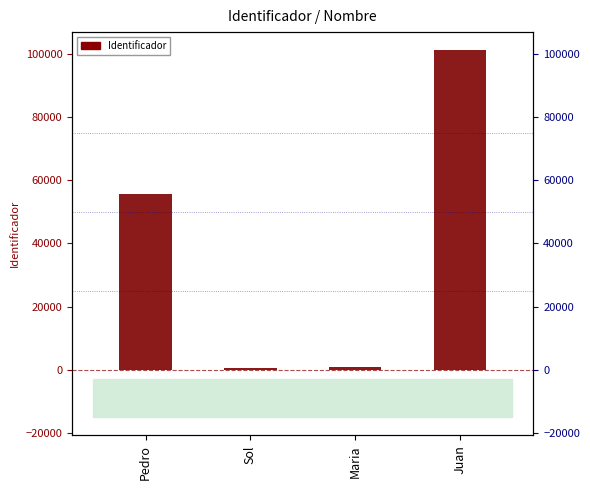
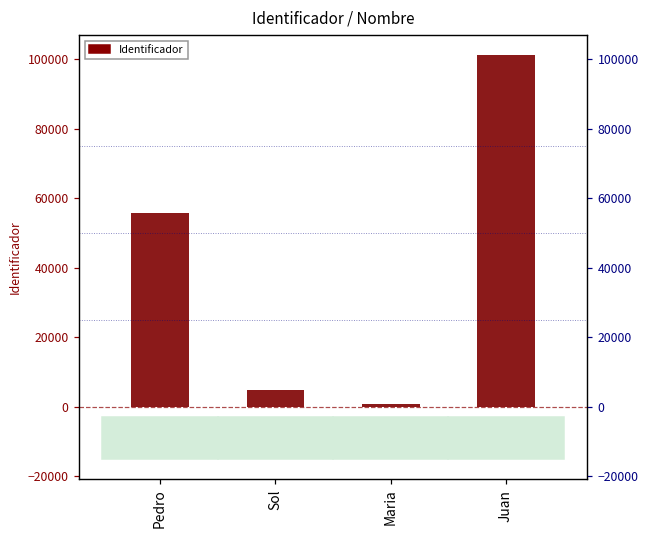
Sol: 0 -> 5000
